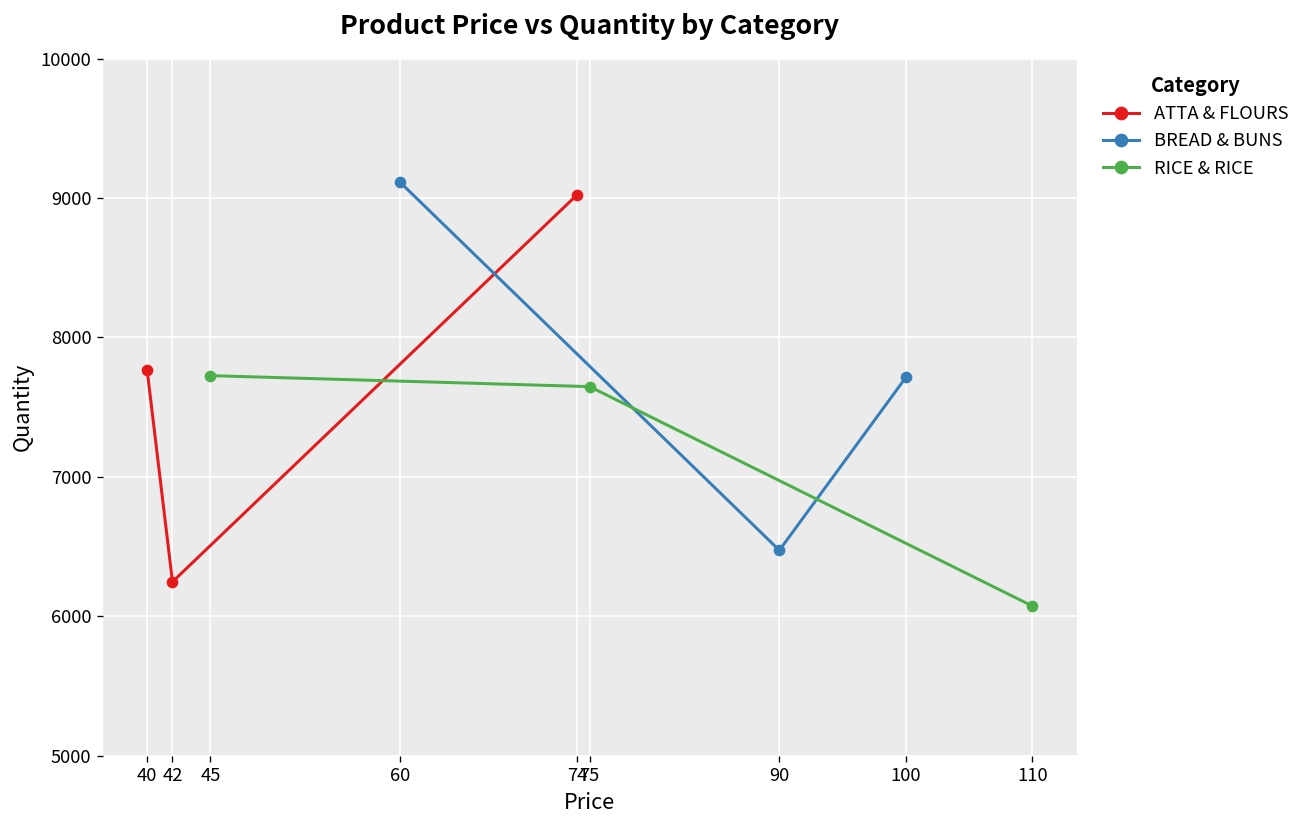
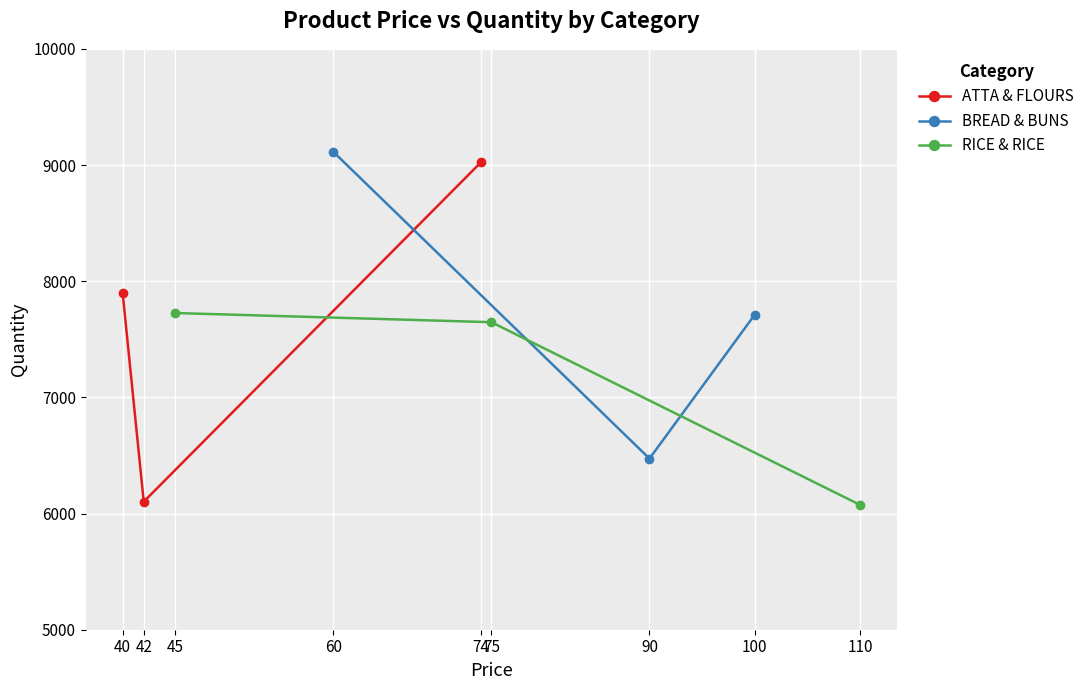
ATTA & FLOURS, 40: 7760 -> 7900
ATTA & FLOURS, 42: 6250 -> 6100
